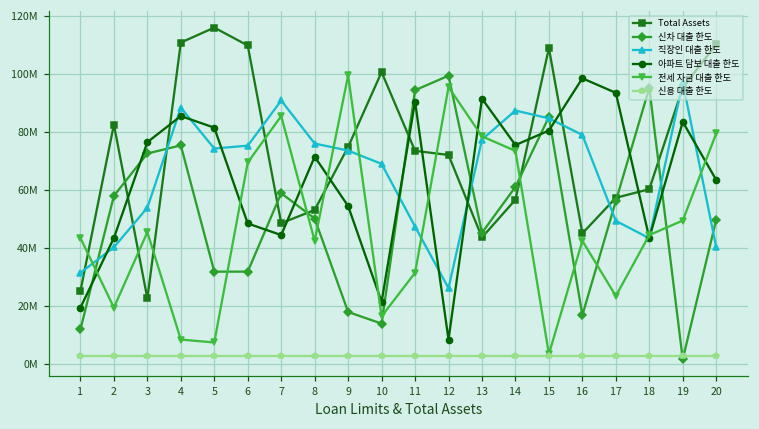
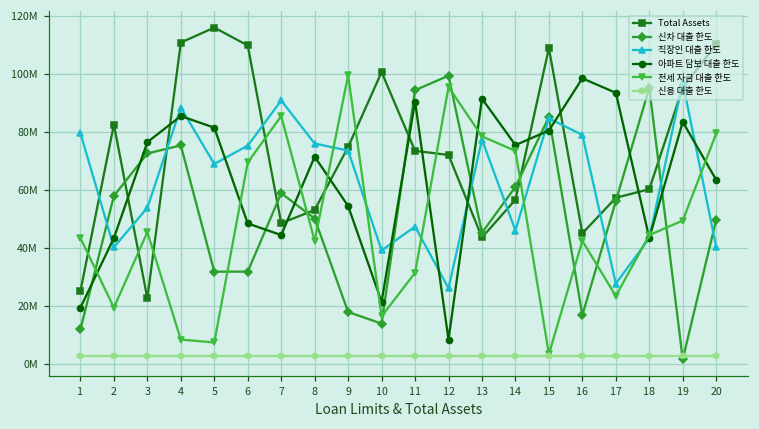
직장인 대출 한도, 1: 32000000 -> 80000000
직장인 대출 한도, 5: 74000000 -> 69000000
직장인 대출 한도, 10: 69000000 -> 39000000
직장인 대출 한도, 14: 87000000 -> 46000000
직장인 대출 한도, 17: 49000000 -> 28000000
